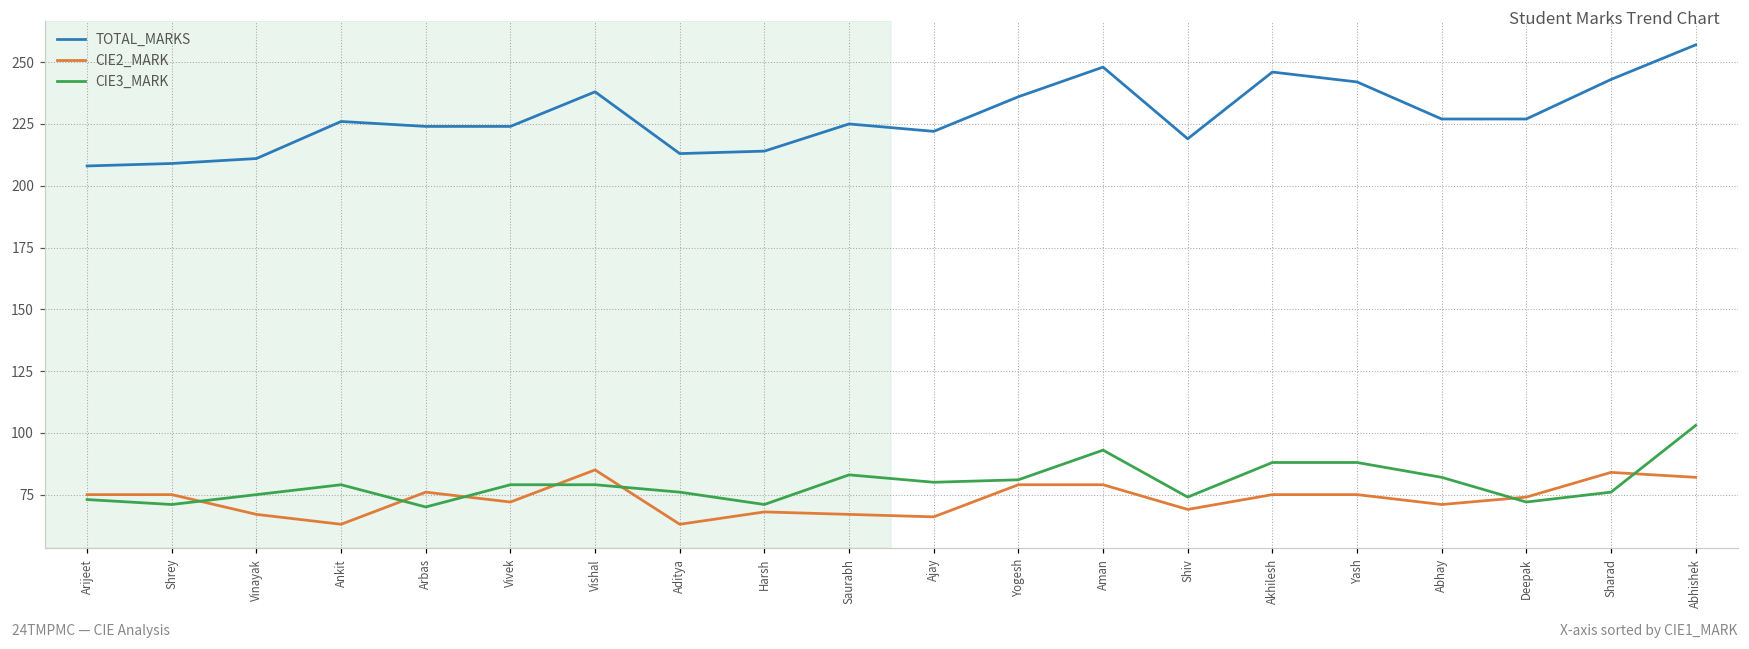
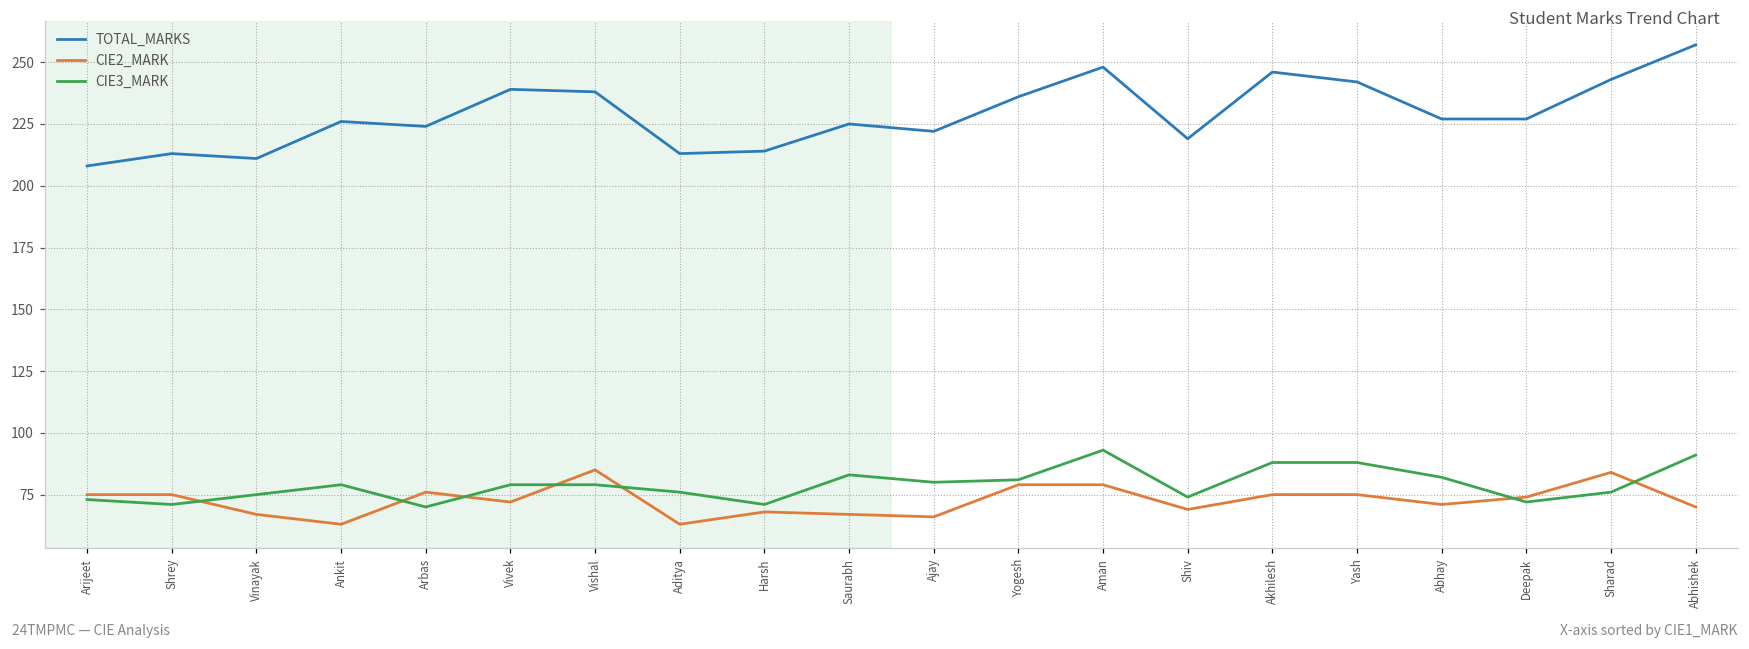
TOTAL_MARKS, Shrey: 209 -> 213
TOTAL_MARKS, Vivek: 224 -> 239
CIE2_MARK, Abhishek: 82 -> 70
CIE3_MARK, Abhishek: 103 -> 91
